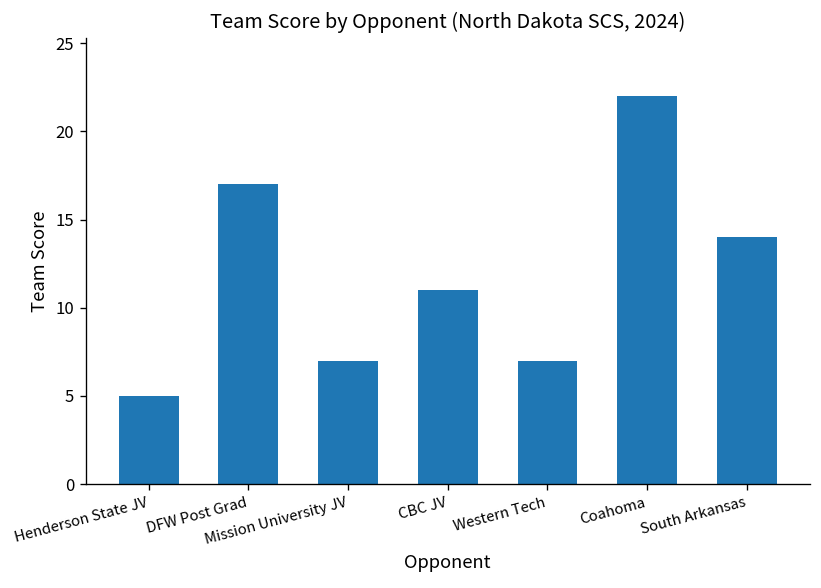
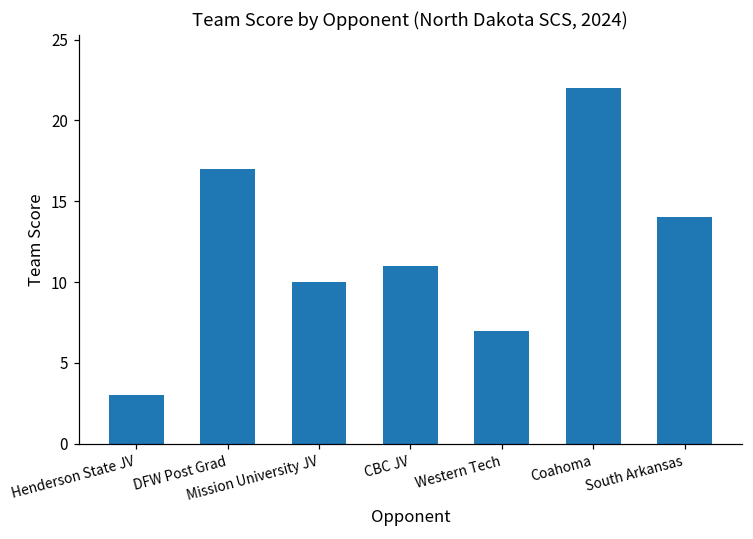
Henderson State JV: 5 -> 3
Mission University JV: 7 -> 10
